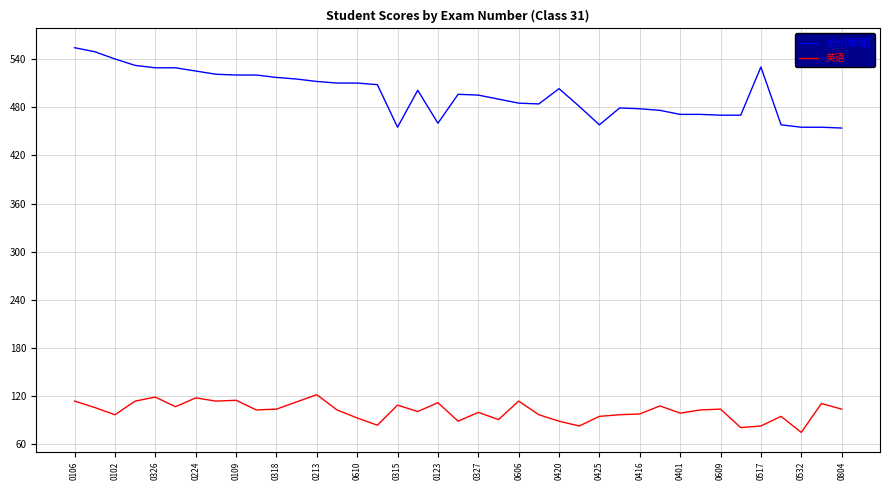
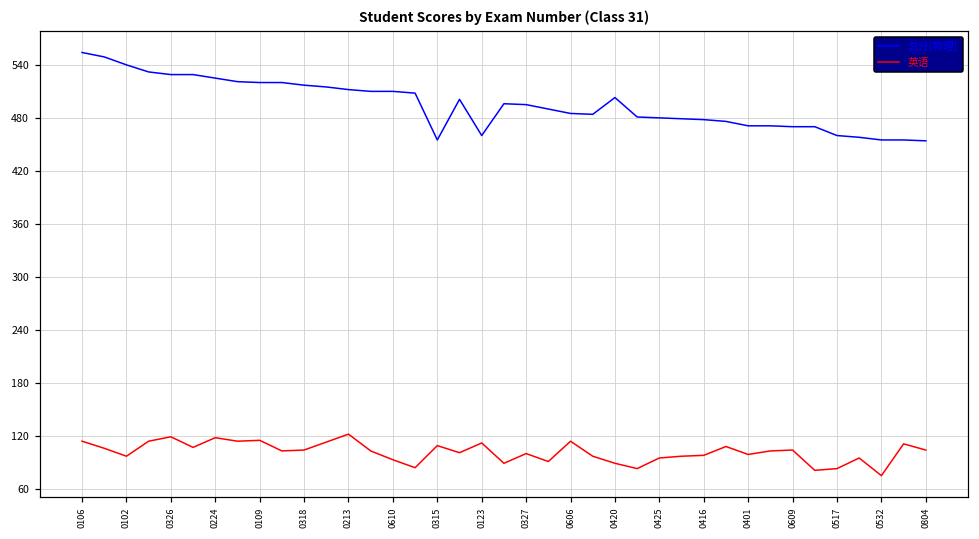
总分(物理), 0425: 460 -> 480
总分(物理), 0517: 530 -> 460
